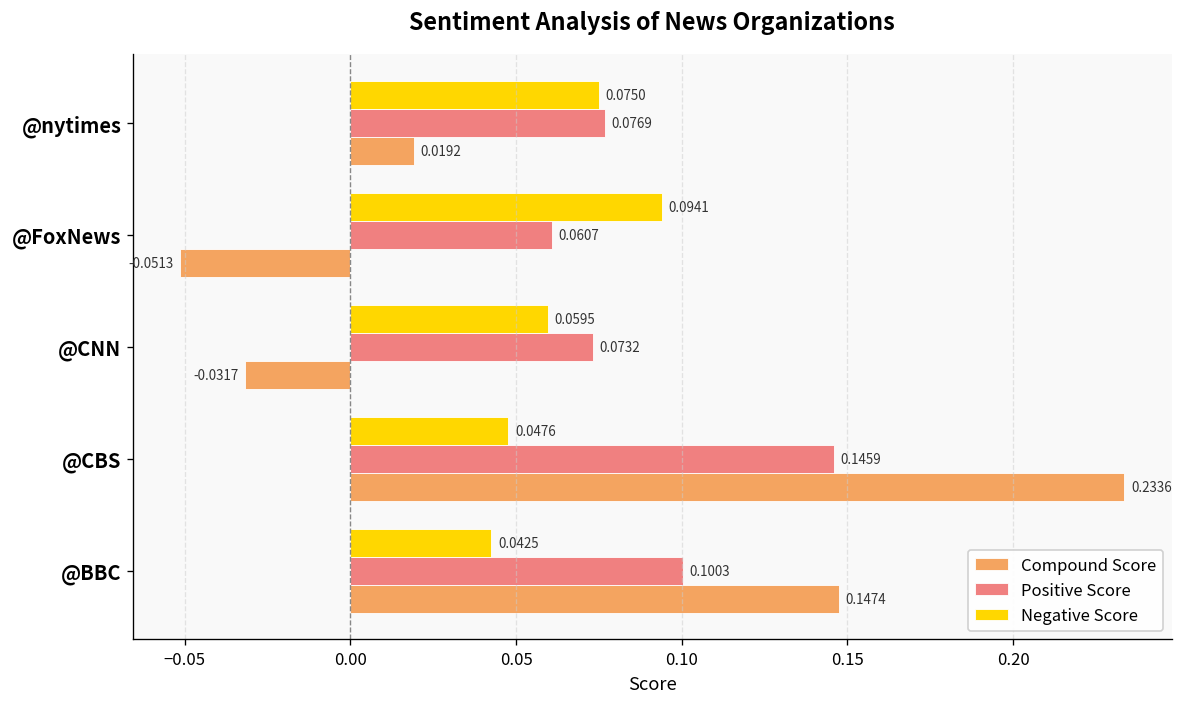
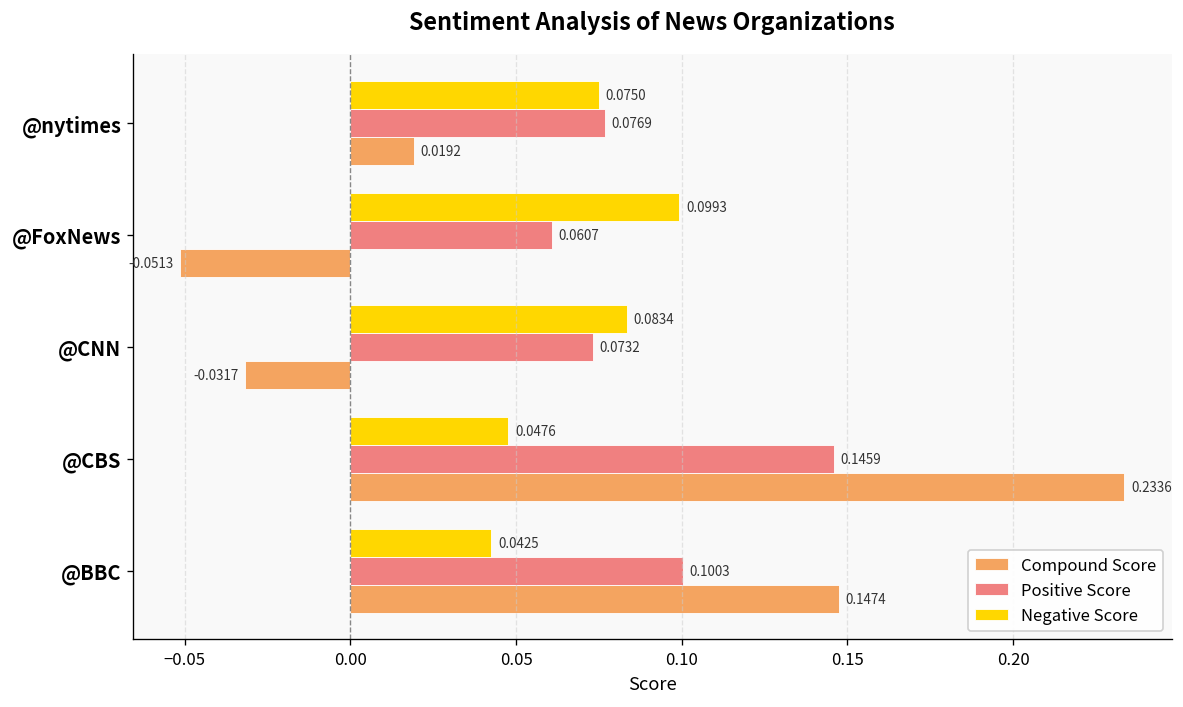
Negative Score, @FoxNews: 0.0941 -> 0.0993
Negative Score, @CNN: 0.0595 -> 0.0834
